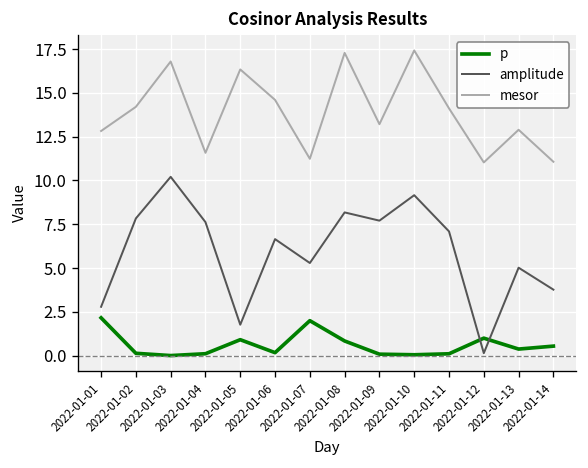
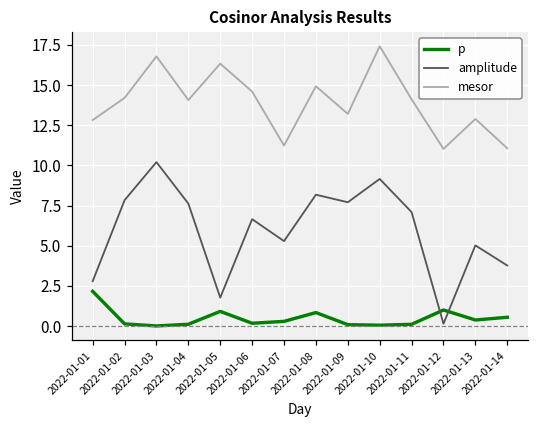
mesor, 2022-01-04: 11.6 -> 14.1
p, 2022-01-07: 2.0 -> 0.3
mesor, 2022-01-08: 17.3 -> 14.9
